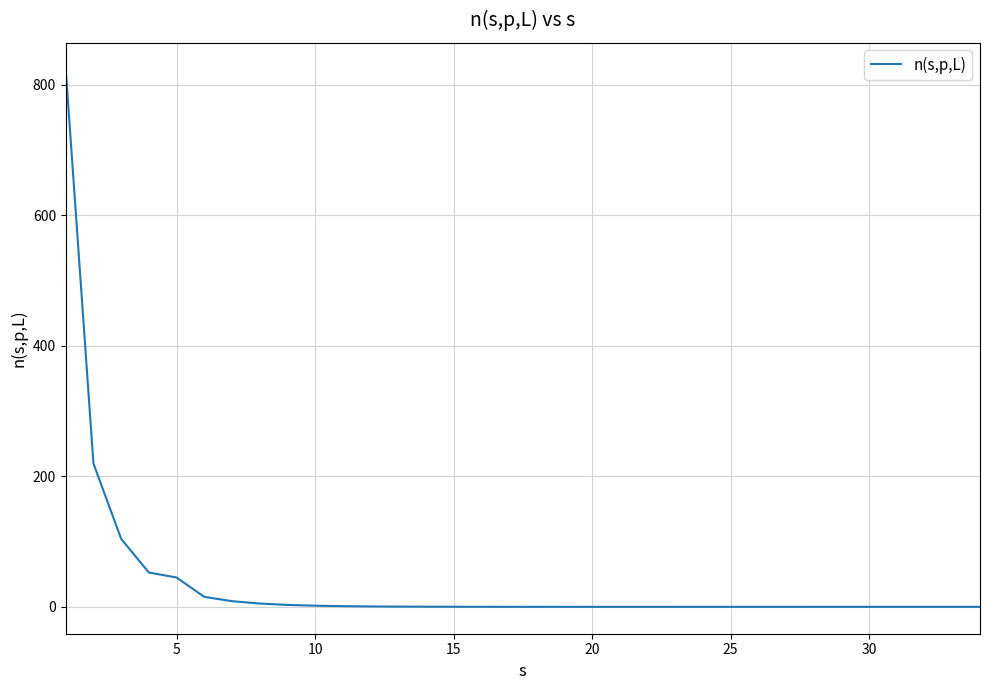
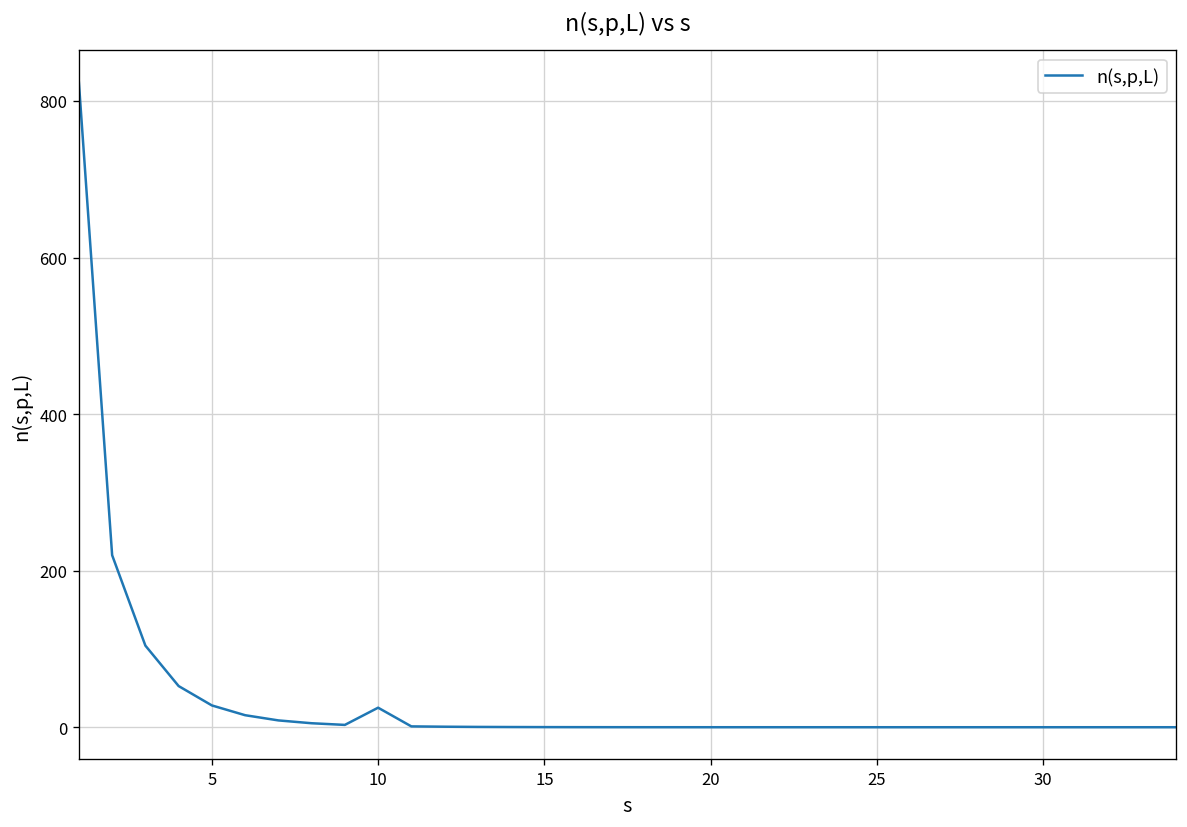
5: 50 -> 30
10: 0 -> 20
